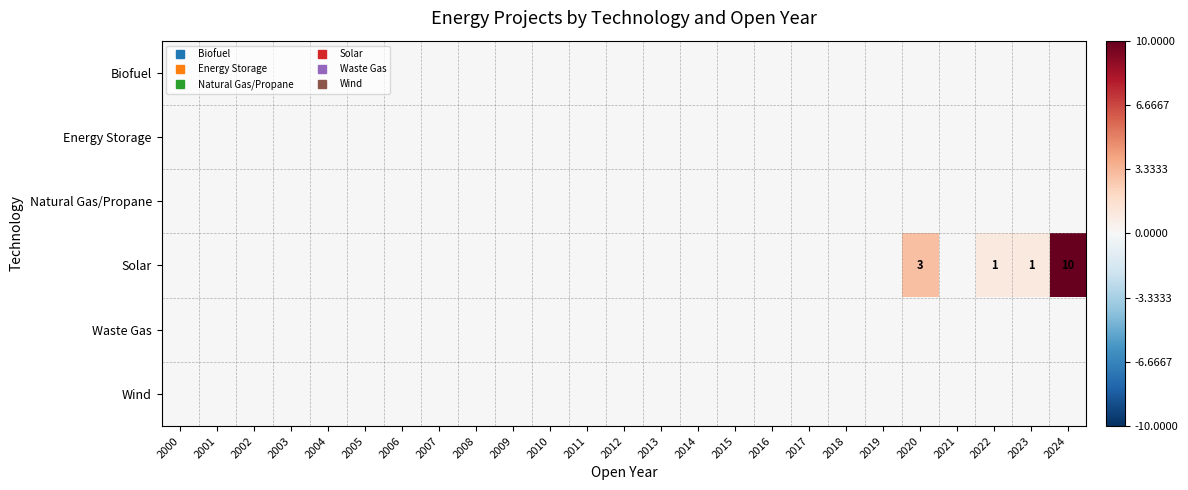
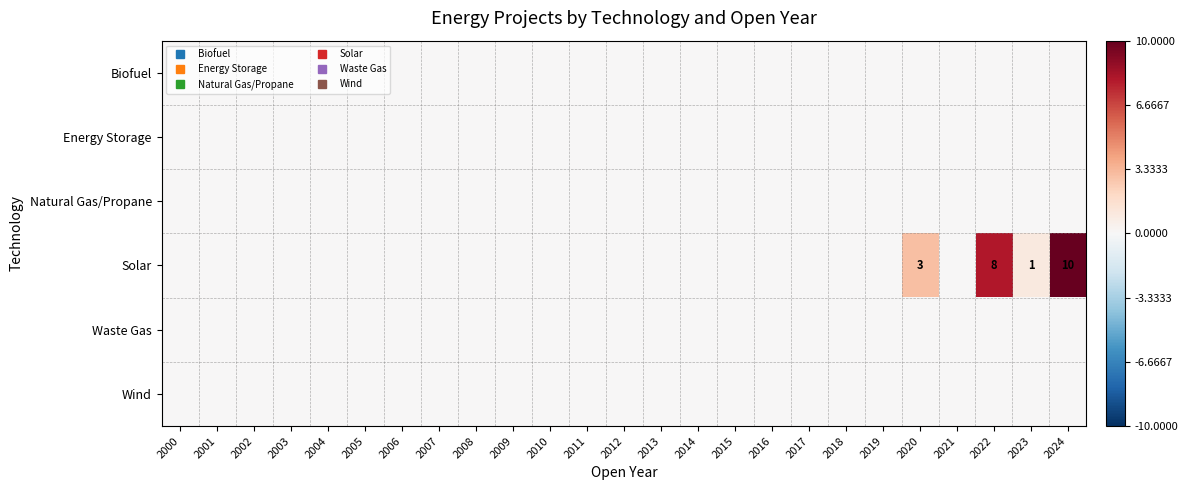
Solar, 2022: 1 -> 8
